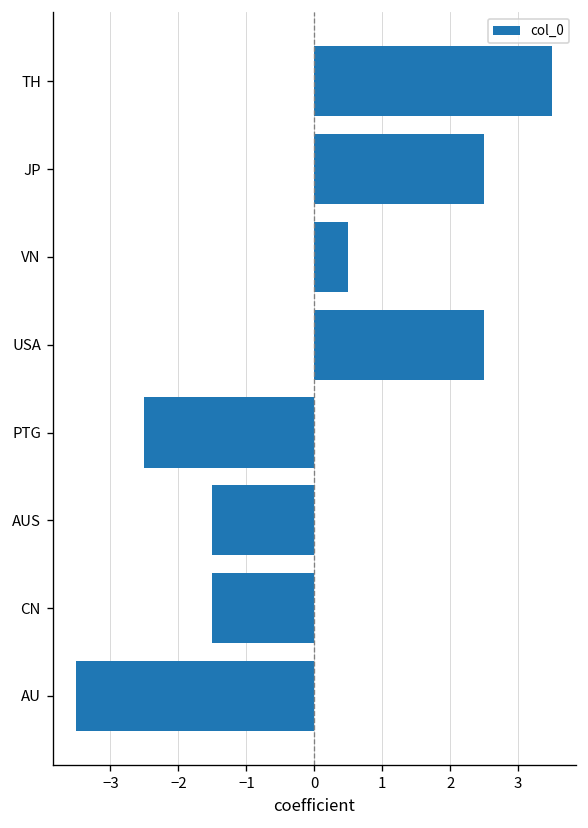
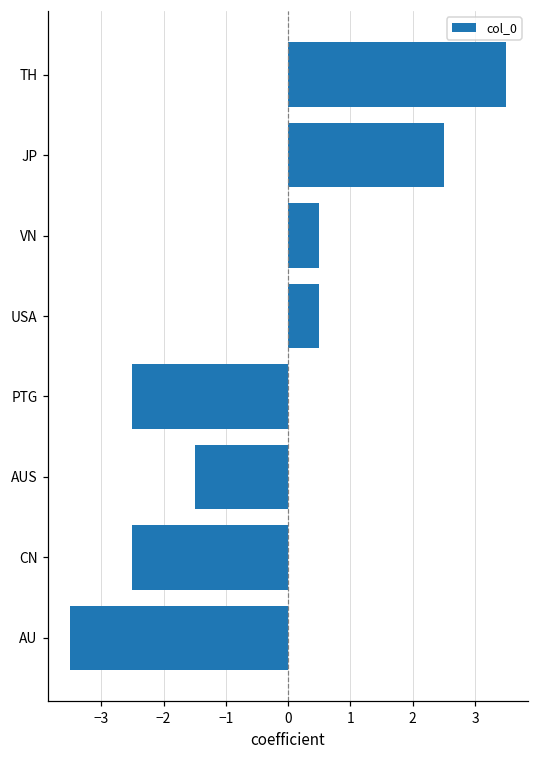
USA: 2.5 -> 0.5
CN: -1.5 -> -2.5
